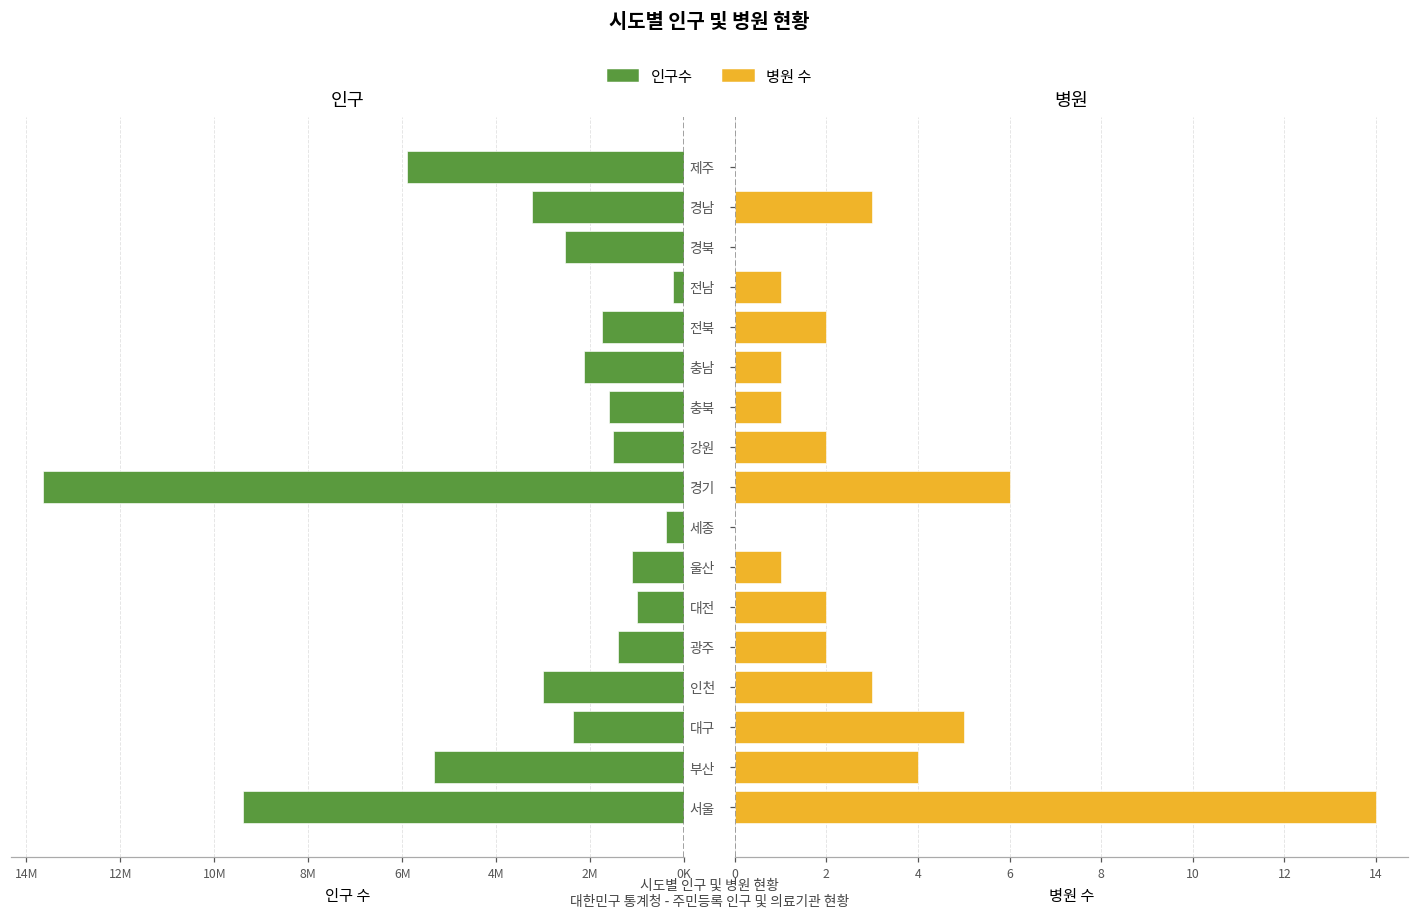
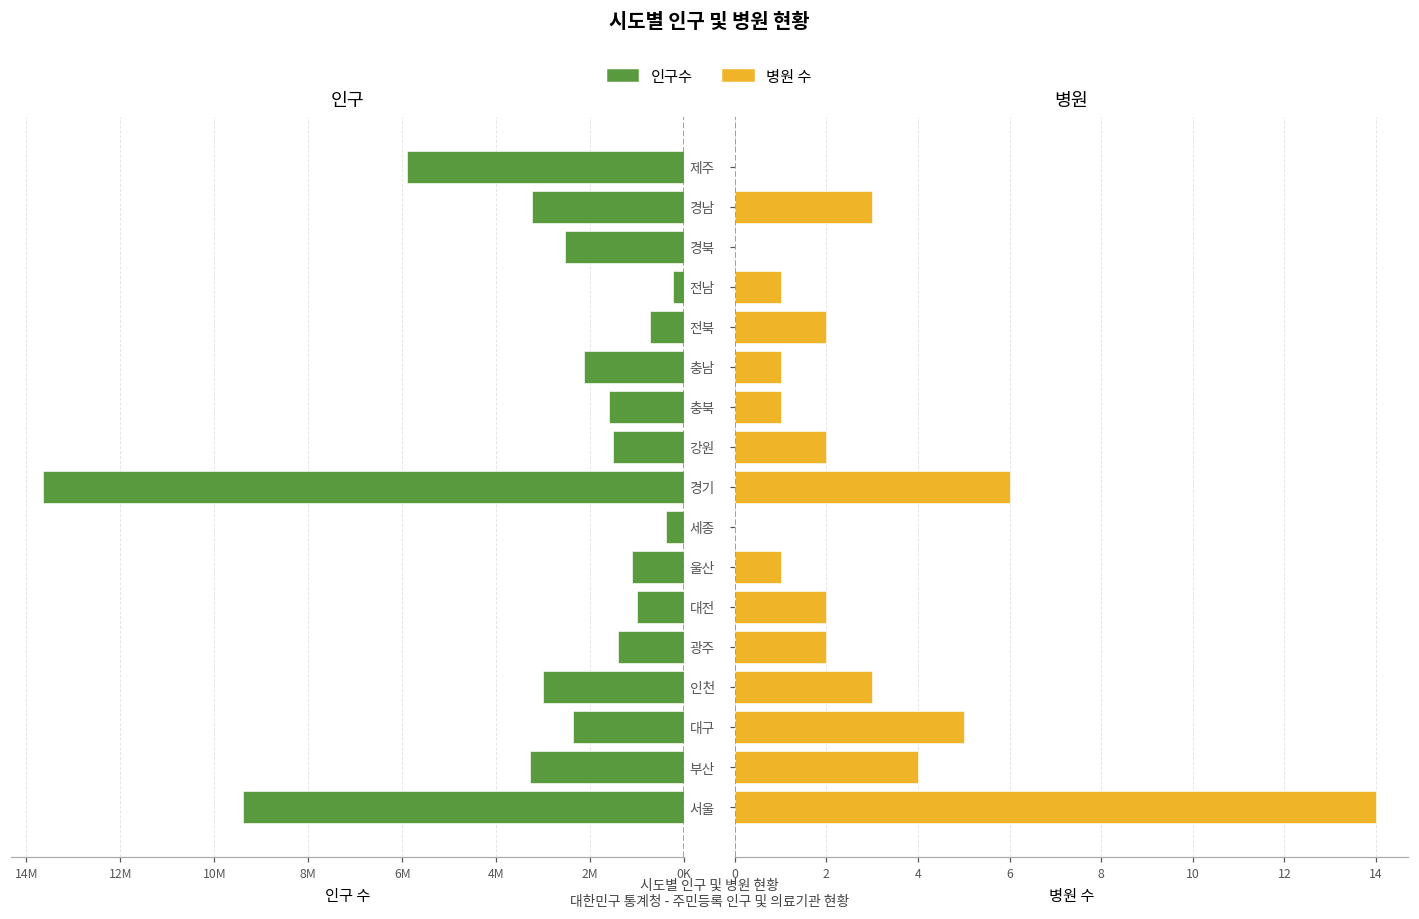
인구, 전북: 1700000 -> 700000
인구, 부산: 5300000 -> 3300000
